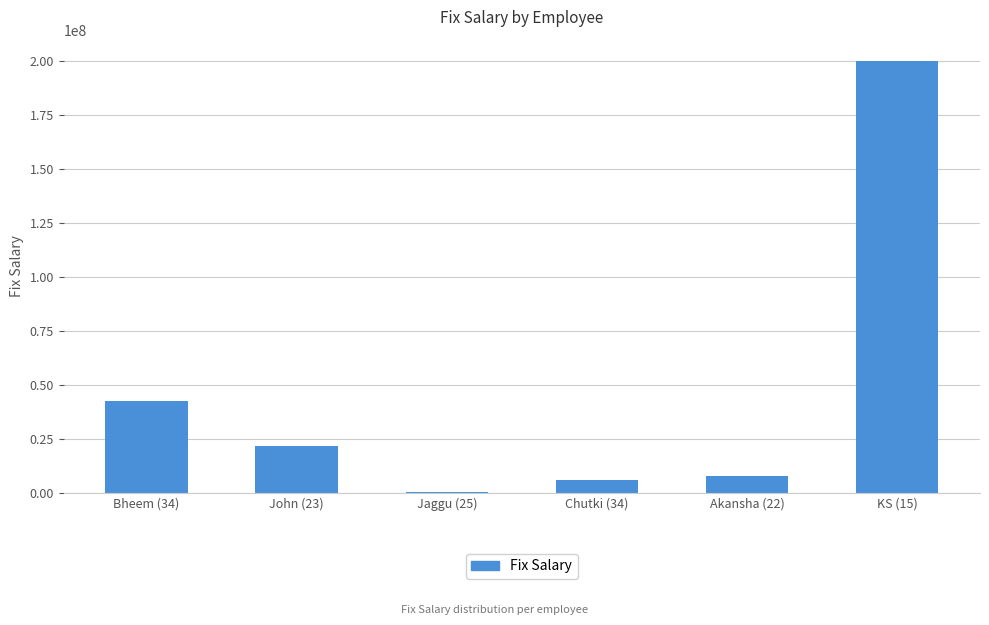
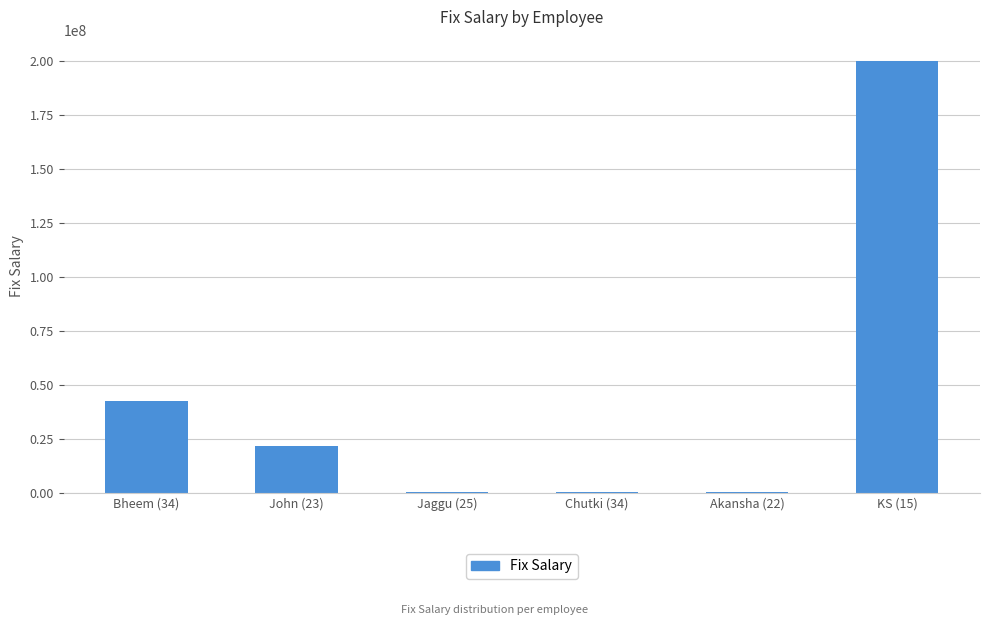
Chutki (34): 6000000 -> 0
Akansha (22): 7000000 -> 0
